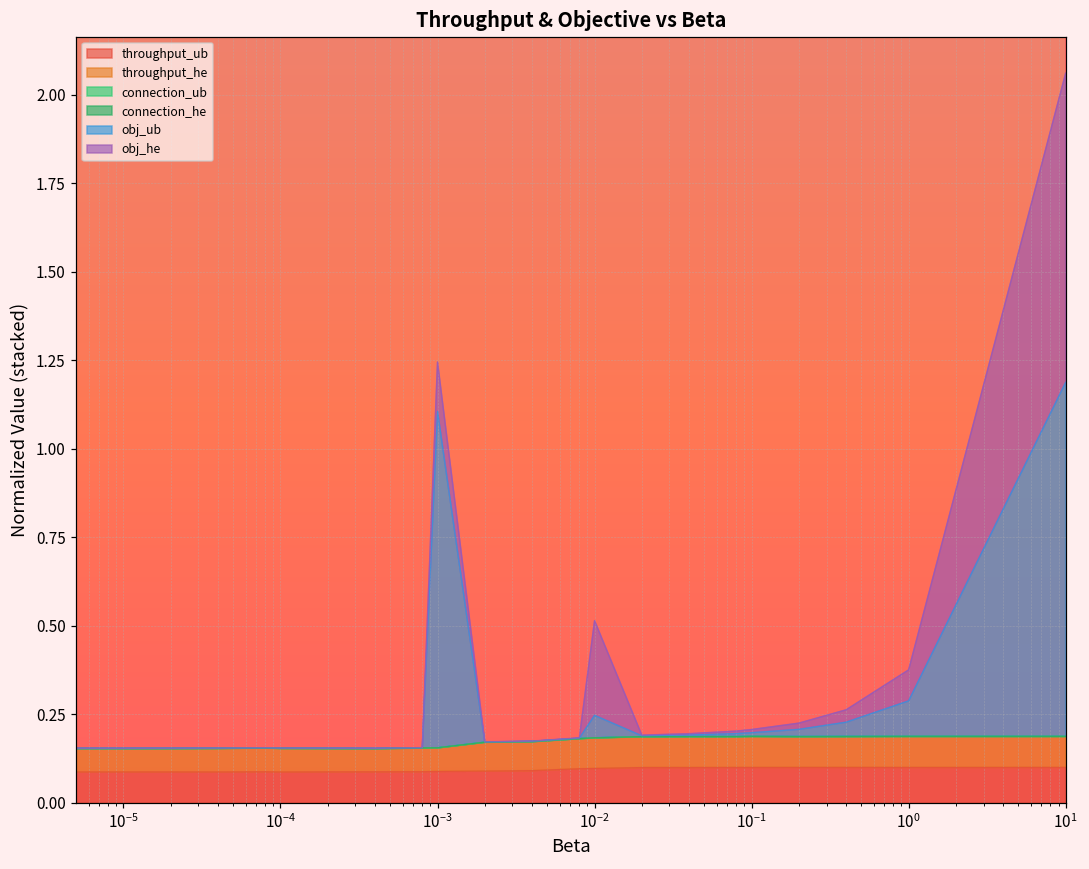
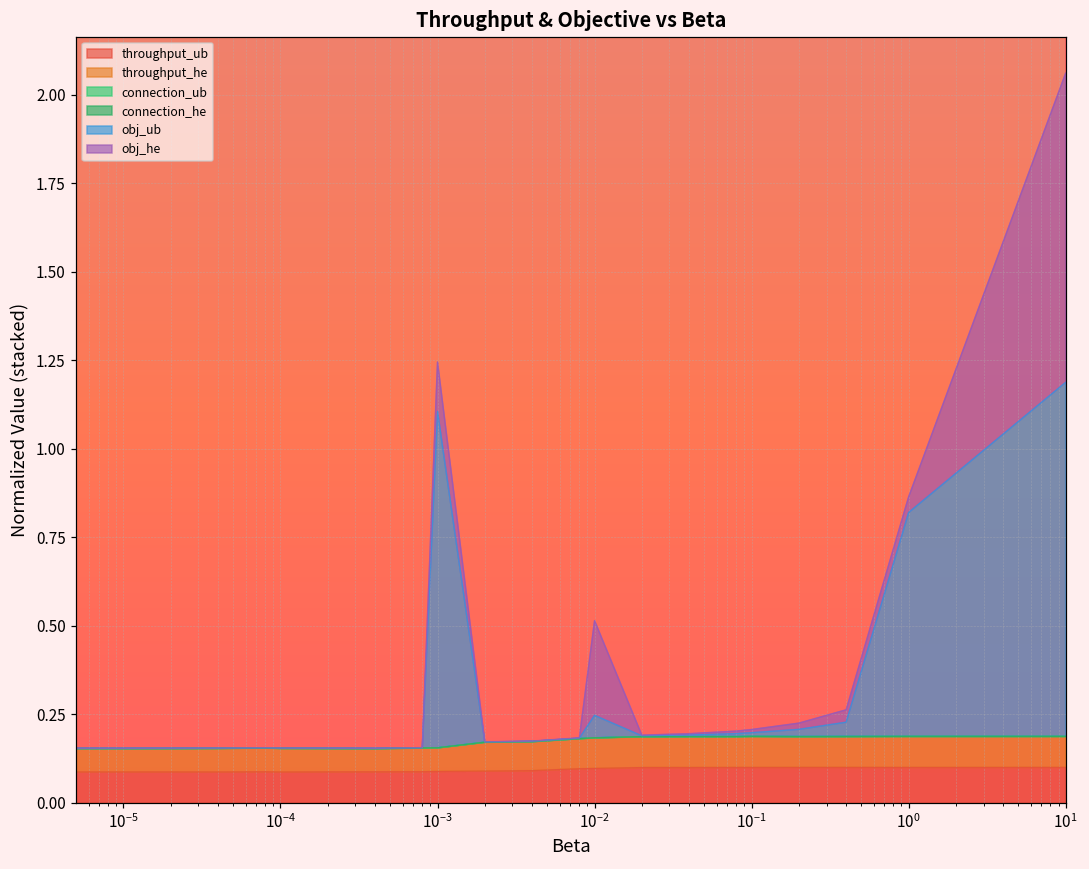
obj_ub, 10^0: 0.10 -> 0.63
obj_he, 10^0: 0.09 -> 0.04
